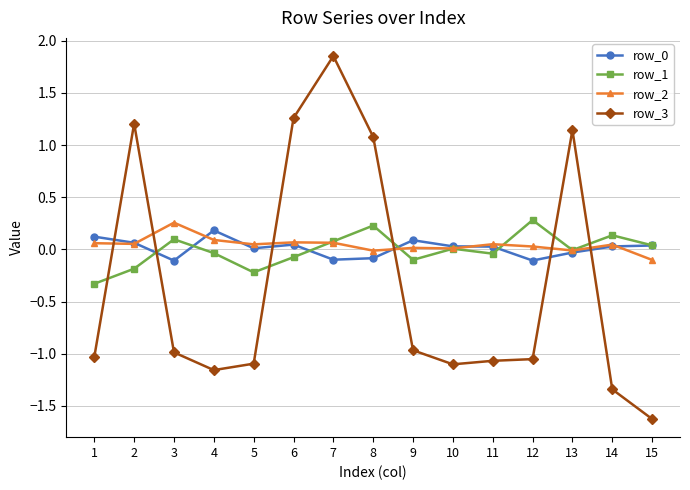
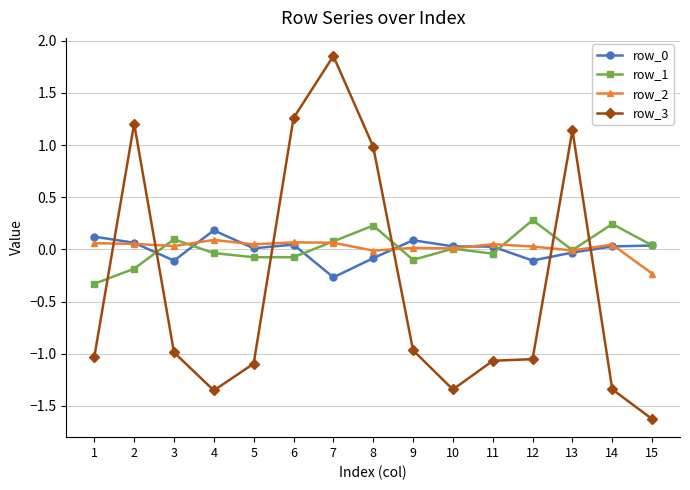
row_2, 3: 0.26 -> 0.03
row_3, 4: -1.16 -> -1.35
row_1, 5: -0.22 -> -0.07
row_0, 7: -0.10 -> -0.27
row_3, 8: 1.08 -> 0.99
row_3, 10: -1.10 -> -1.34
row_1, 14: 0.14 -> 0.24
row_2, 15: -0.10 -> -0.23
